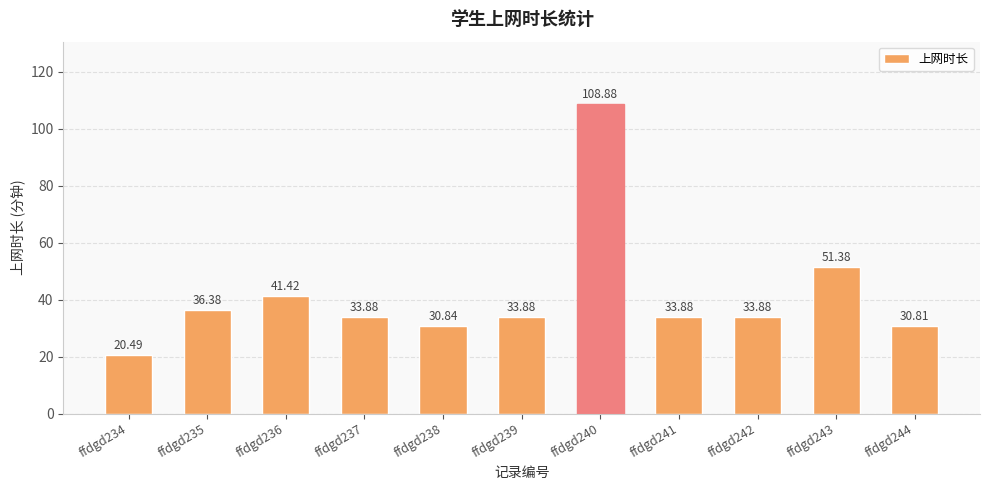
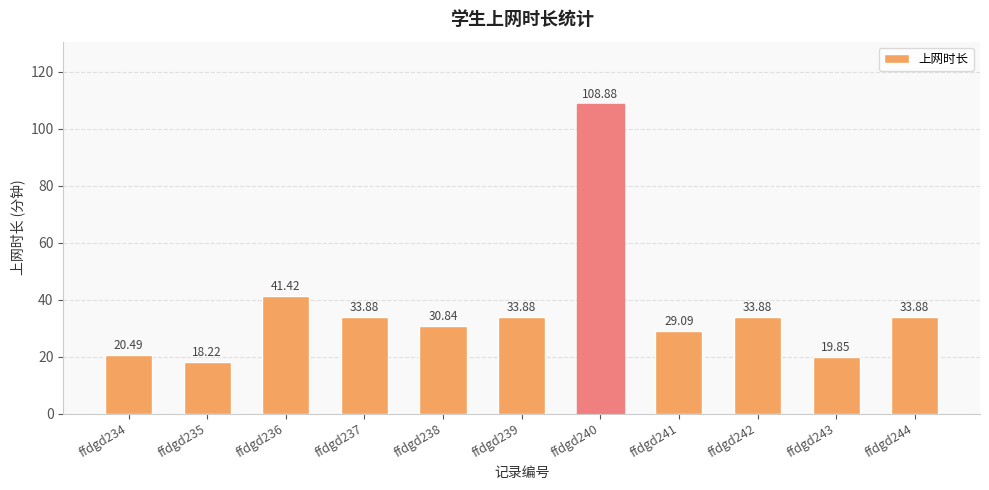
ffdgd235: 36.38 -> 18.22
ffdgd241: 33.88 -> 29.09
ffdgd243: 51.38 -> 19.85
ffdgd244: 30.81 -> 33.88
